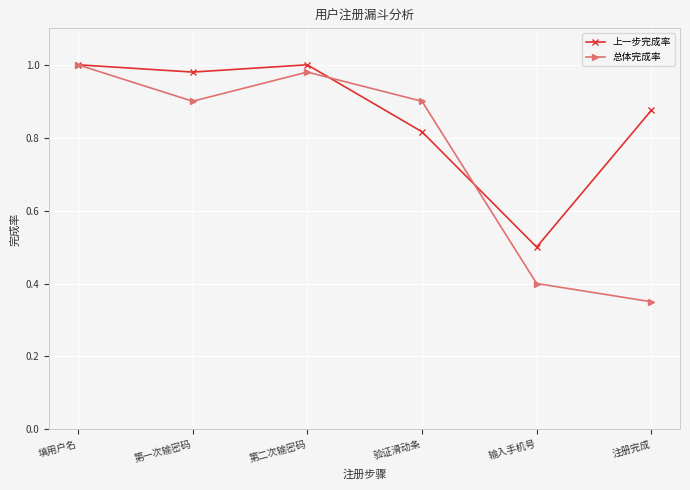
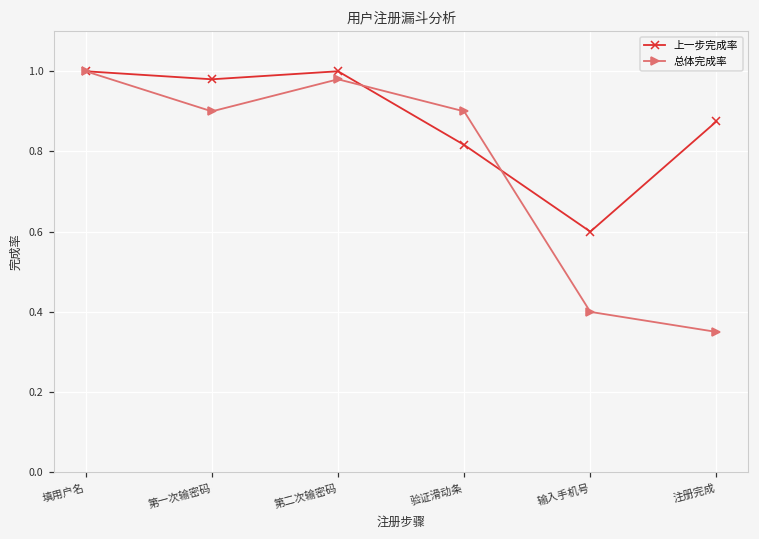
上一步完成率, 输入手机号: 0.5 -> 0.6
